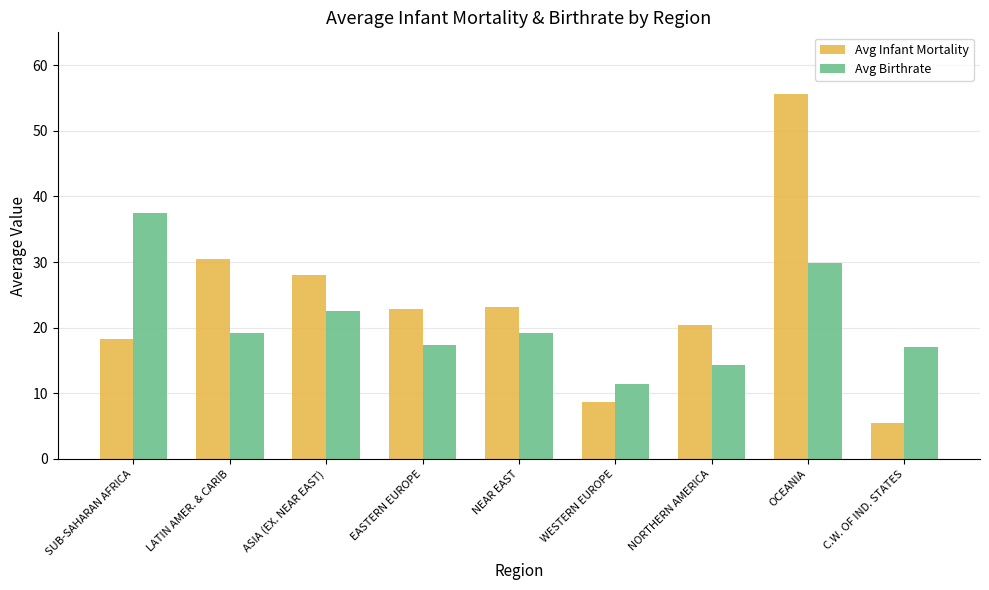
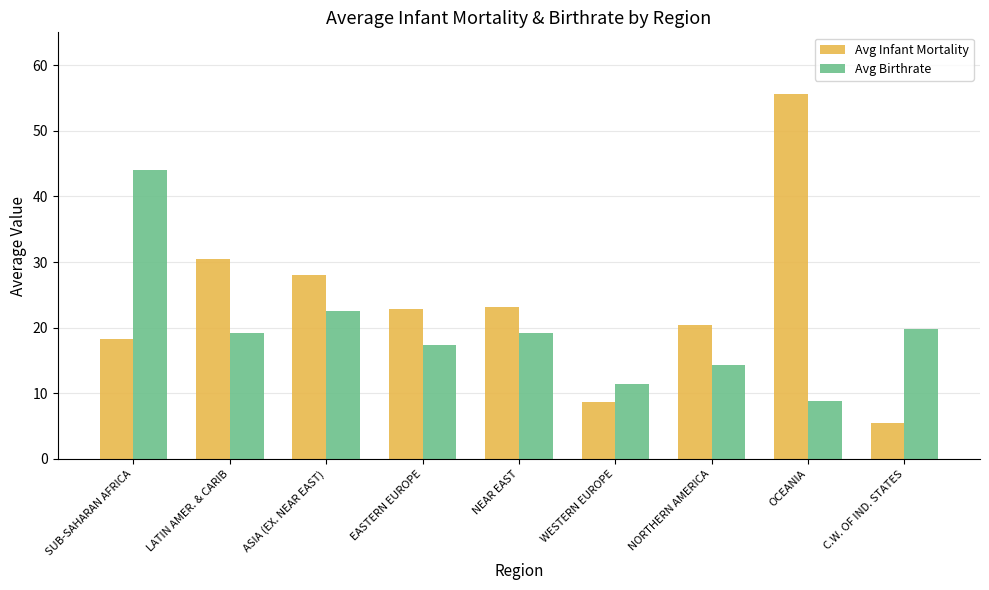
Avg Birthrate, SUB-SAHARAN AFRICA: 37 -> 44
Avg Birthrate, OCEANIA: 30 -> 9
Avg Birthrate, C.W. OF IND. STATES: 17 -> 20
